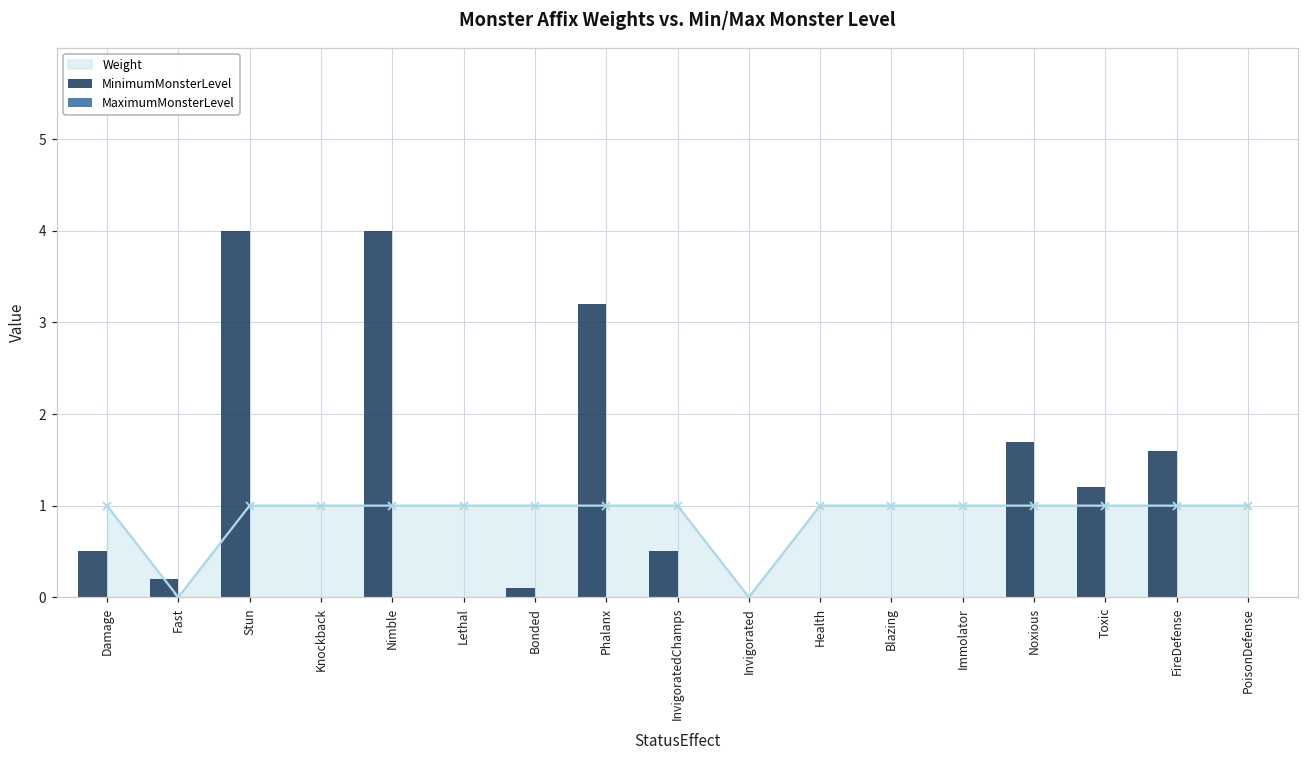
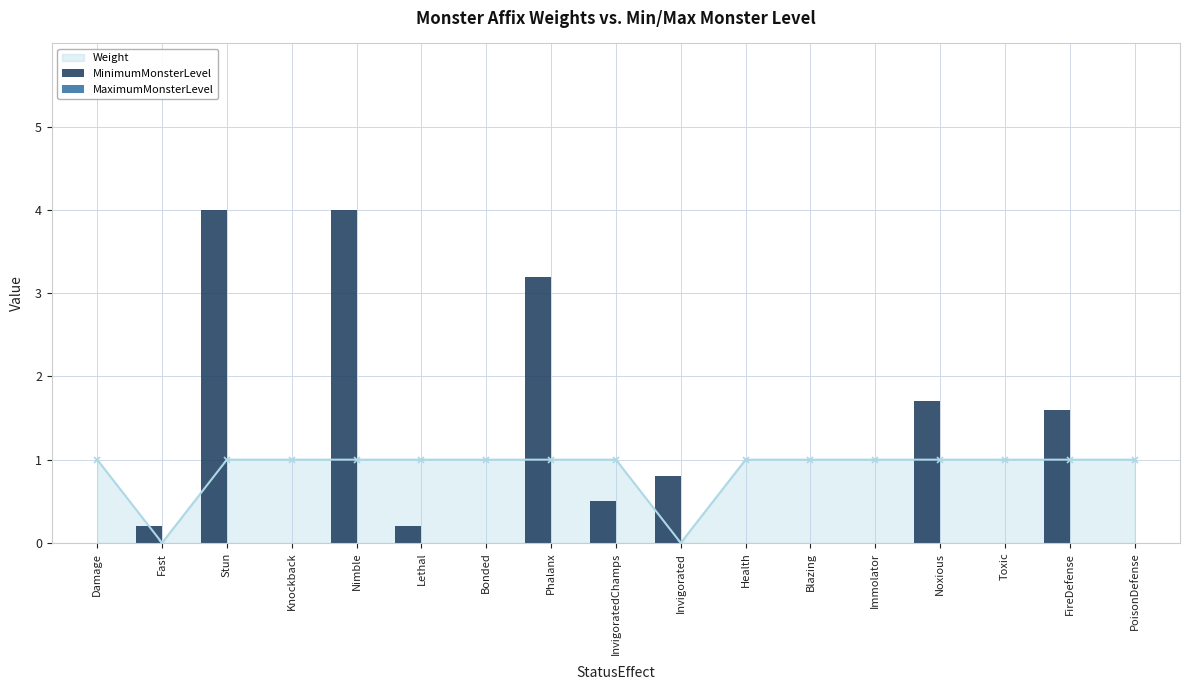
MinimumMonsterLevel, Damage: 0.5 -> 0.0
MinimumMonsterLevel, Lethal: 0.0 -> 0.2
MinimumMonsterLevel, Bonded: 0.1 -> 0.0
MinimumMonsterLevel, Invigorated: 0.0 -> 0.8
MinimumMonsterLevel, Toxic: 1.2 -> 0.0
